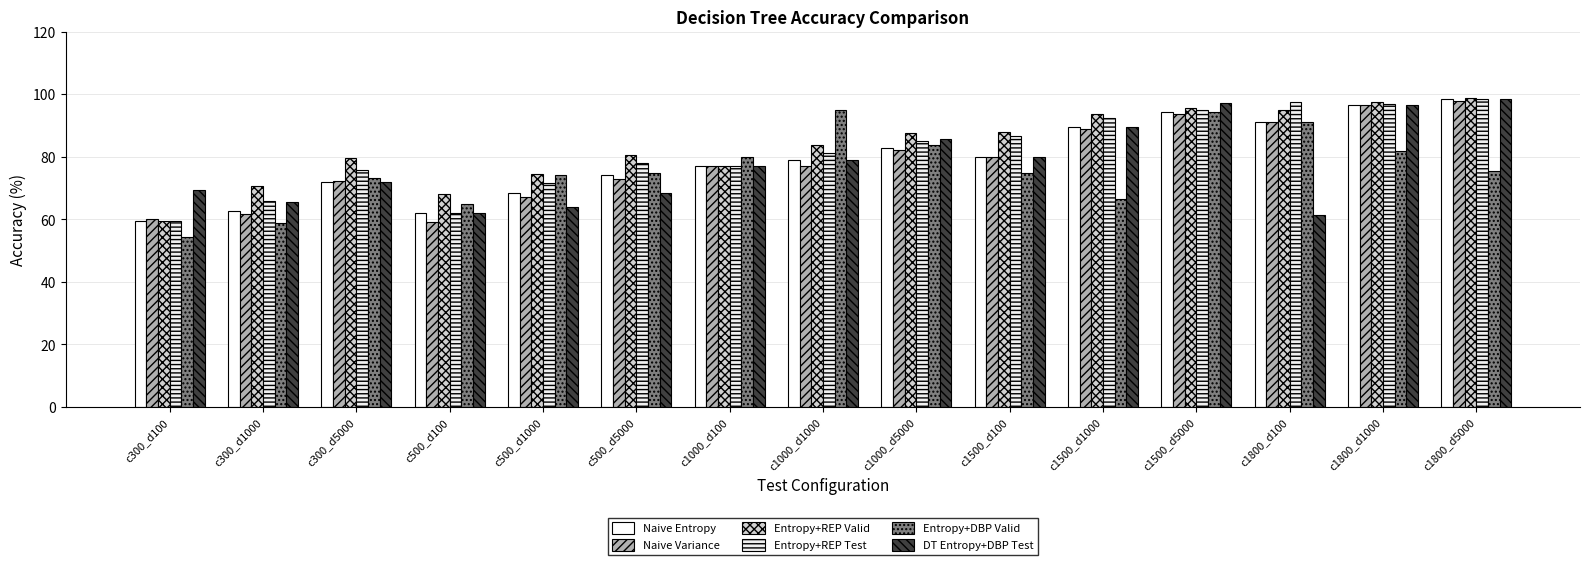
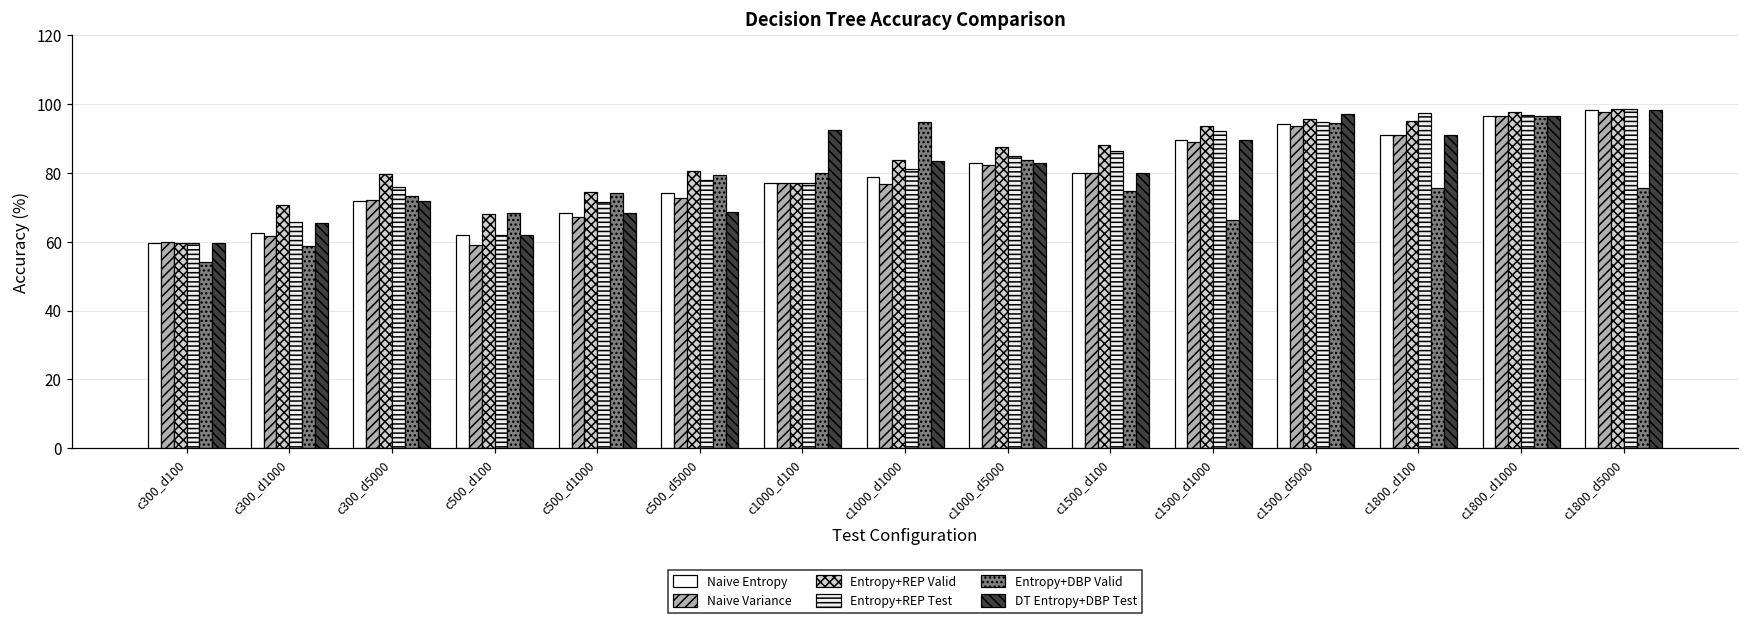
DT Entropy+DBP Test, c300_d100: 70 -> 60
Entropy+DBP Valid, c500_d100: 65 -> 68
DT Entropy+DBP Test, c500_d1000: 64 -> 68
Entropy+DBP Valid, c500_d5000: 75 -> 79
DT Entropy+DBP Test, c1000_d100: 77 -> 93
DT Entropy+DBP Test, c1000_d1000: 79 -> 84
DT Entropy+DBP Test, c1000_d5000: 86 -> 83
Entropy+DBP Valid, c1800_d100: 91 -> 76
DT Entropy+DBP Test, c1800_d100: 61 -> 91
Entropy+DBP Valid, c1800_d1000: 82 -> 97
